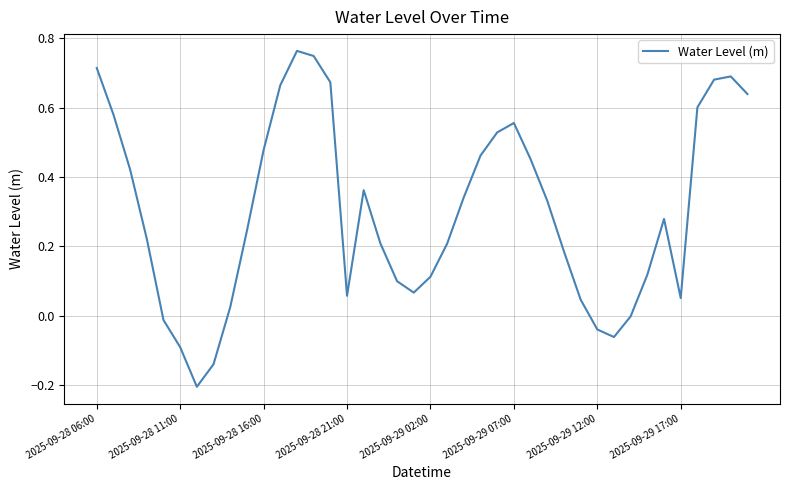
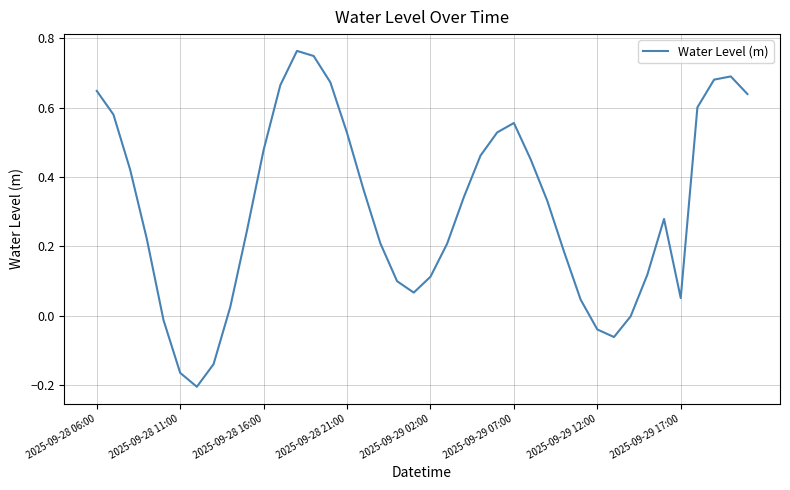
2025-09-28 06:00: 0.71 -> 0.65
2025-09-28 11:00: -0.09 -> -0.16
2025-09-28 21:00: 0.06 -> 0.53
